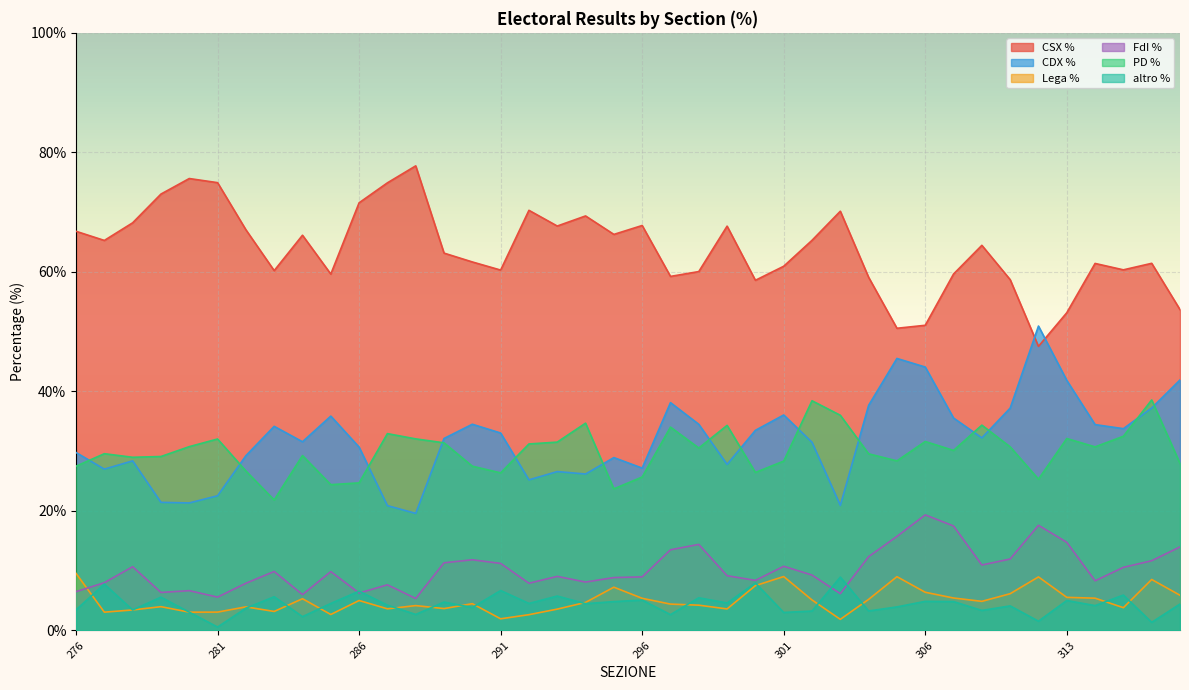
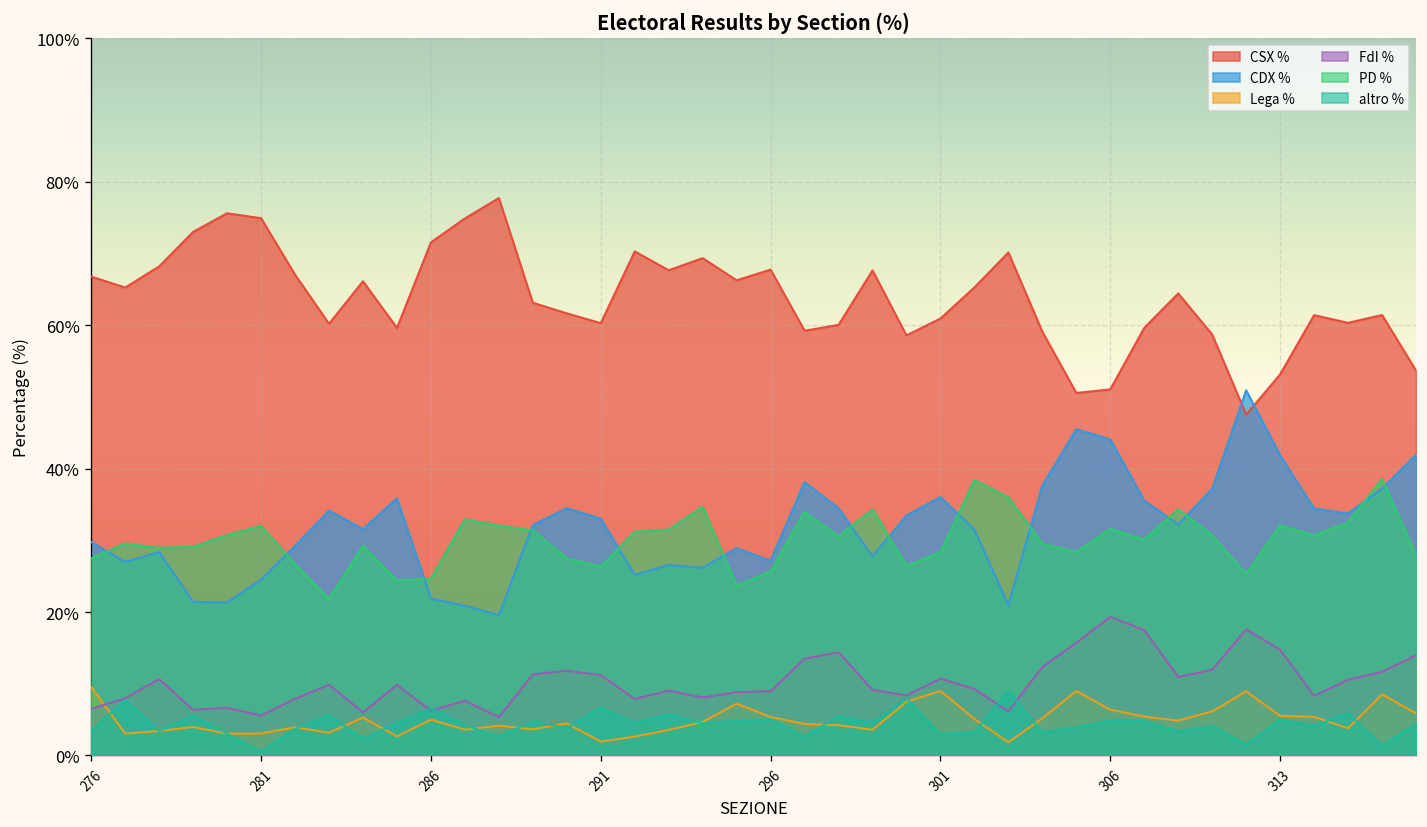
CDX %, 281: 23% -> 25%
CDX %, 286: 31% -> 22%
